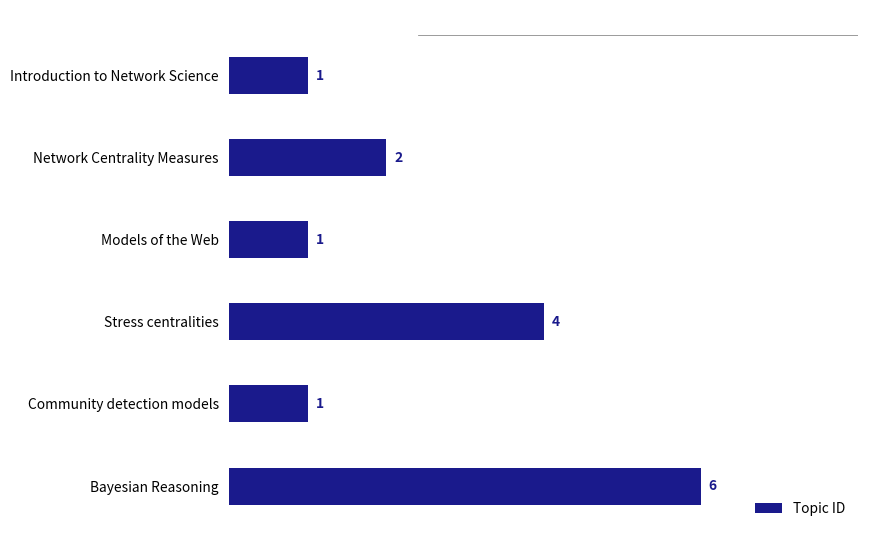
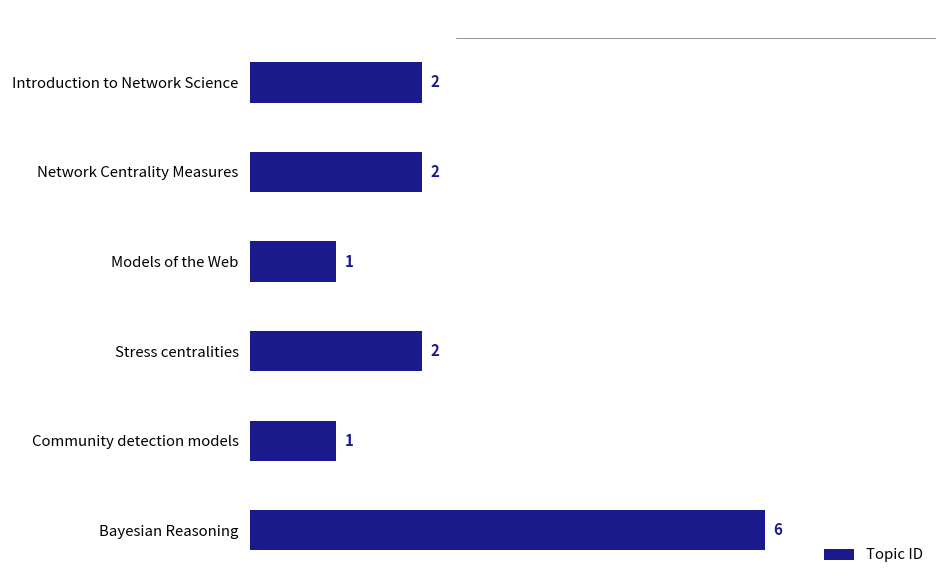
Introduction to Network Science: 1 -> 2
Stress centralities: 4 -> 2
